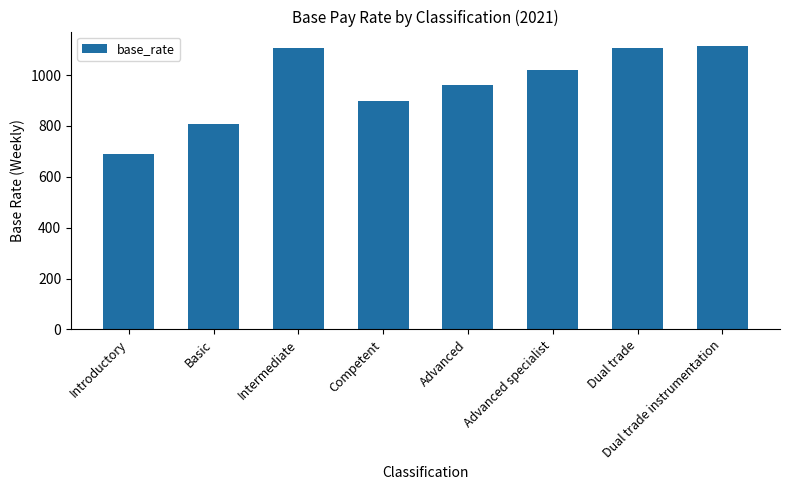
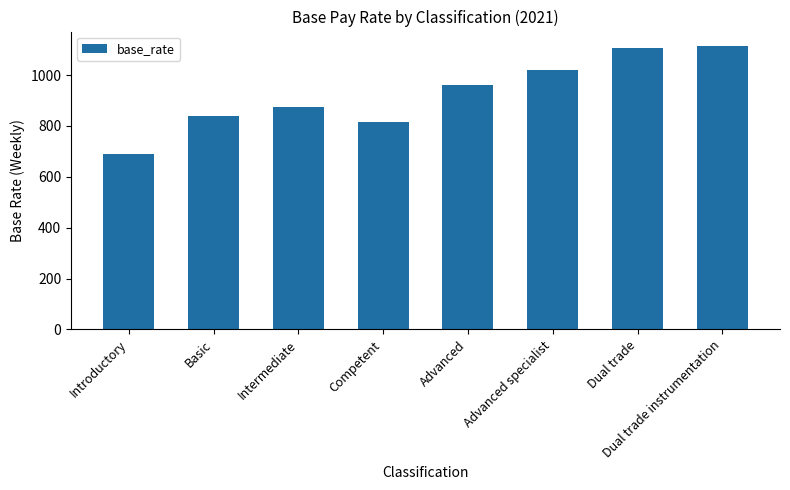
Basic: 810 -> 840
Intermediate: 1110 -> 870
Competent: 900 -> 820
